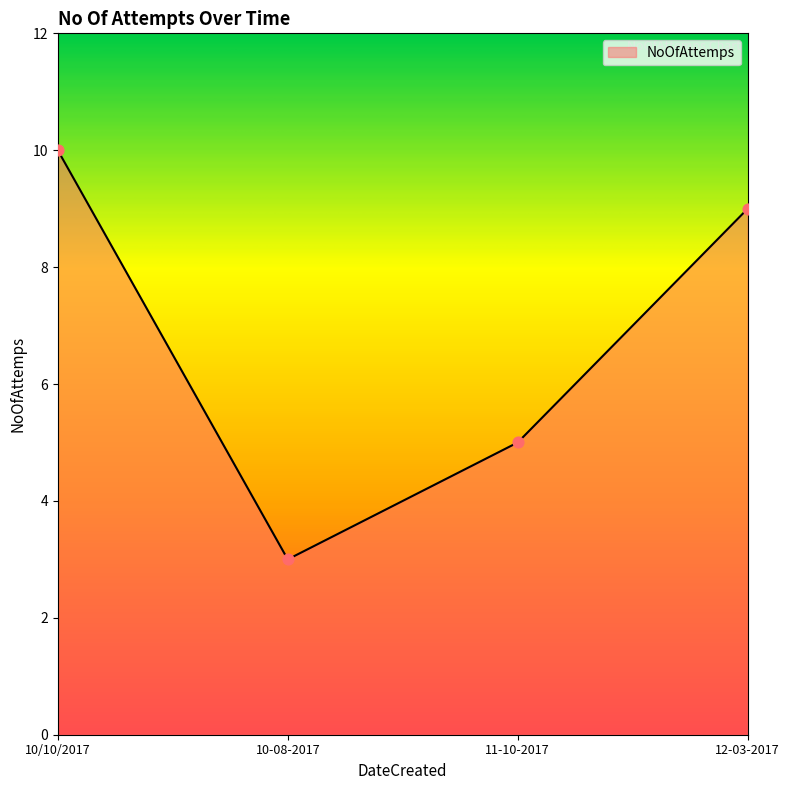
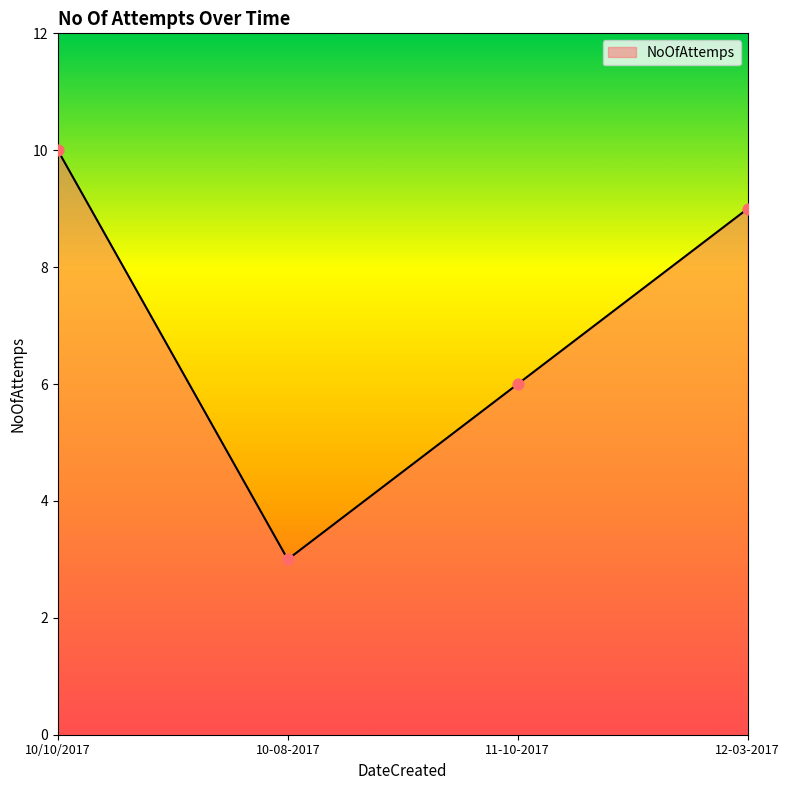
11-10-2017: 5 -> 6
